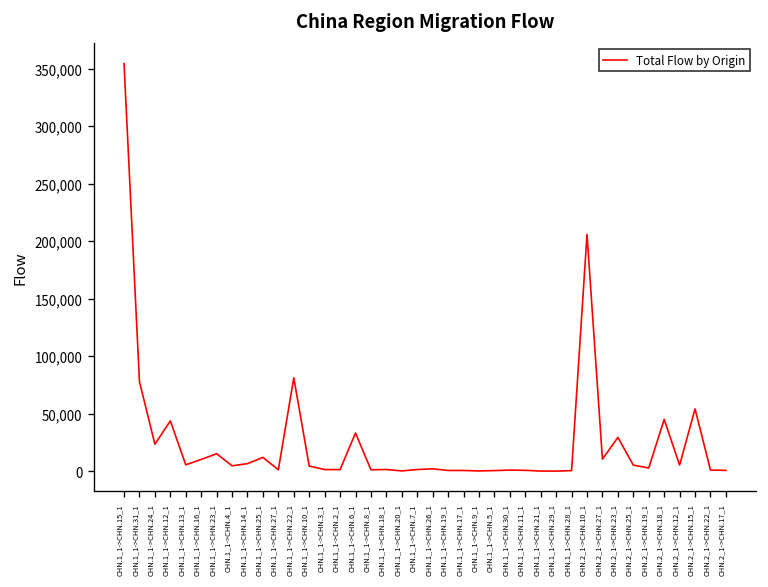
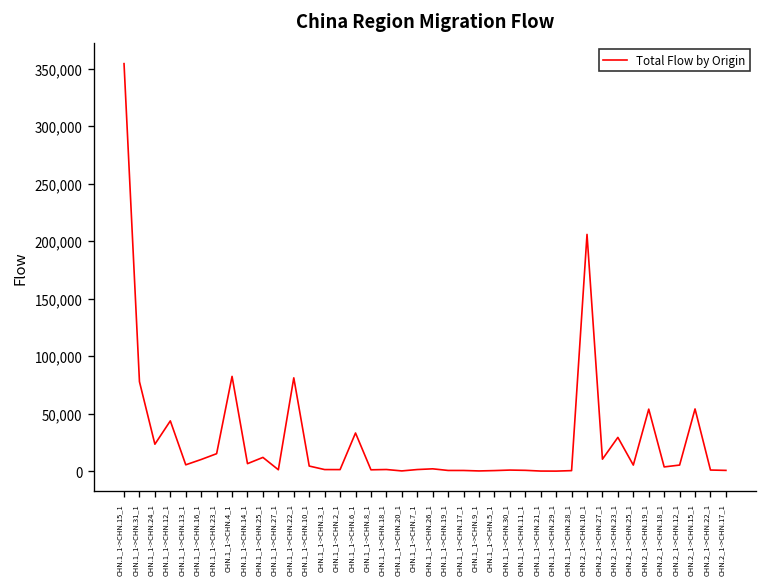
CHN.1_1->CHN.4_1: 0 -> 80,000
CHN.2_1->CHN.19_1: 0 -> 50,000
CHN.2_1->CHN.18_1: 50,000 -> 0
